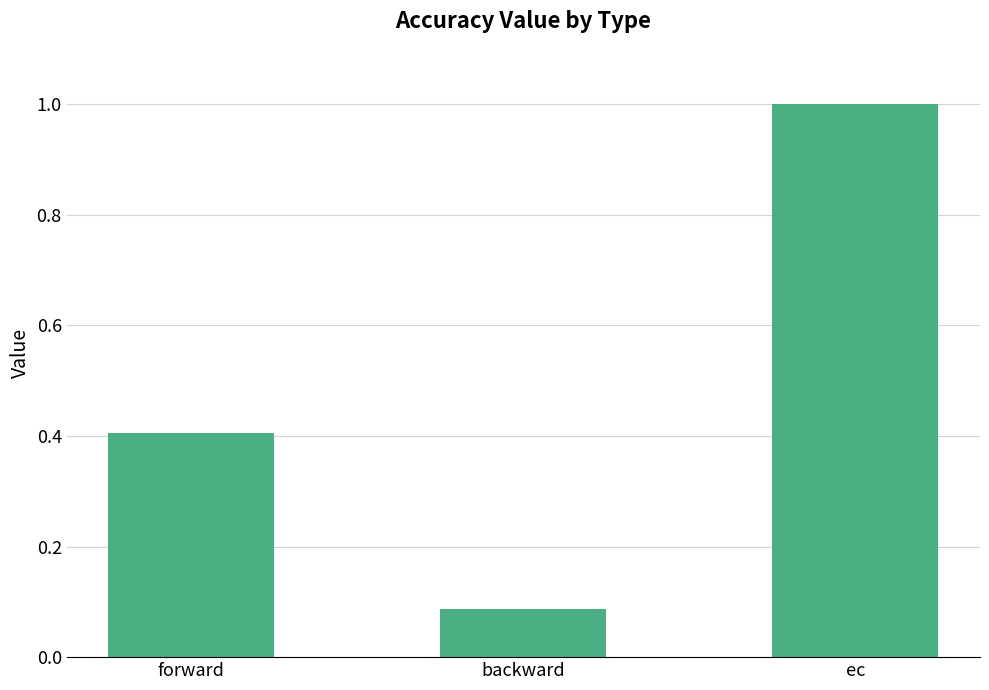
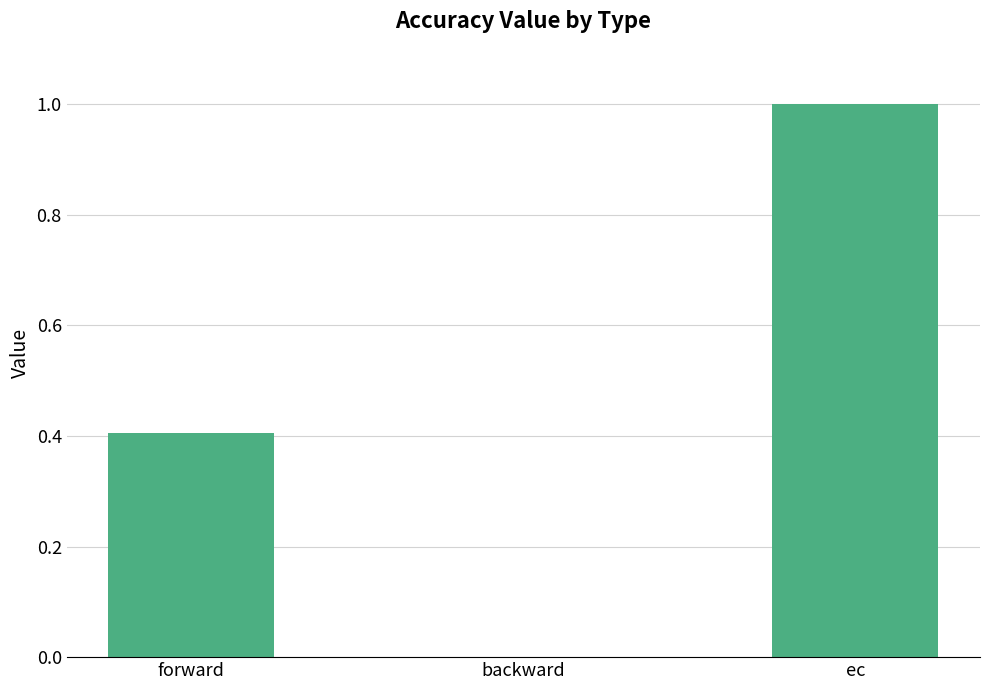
backward: 0.09 -> 0.00
